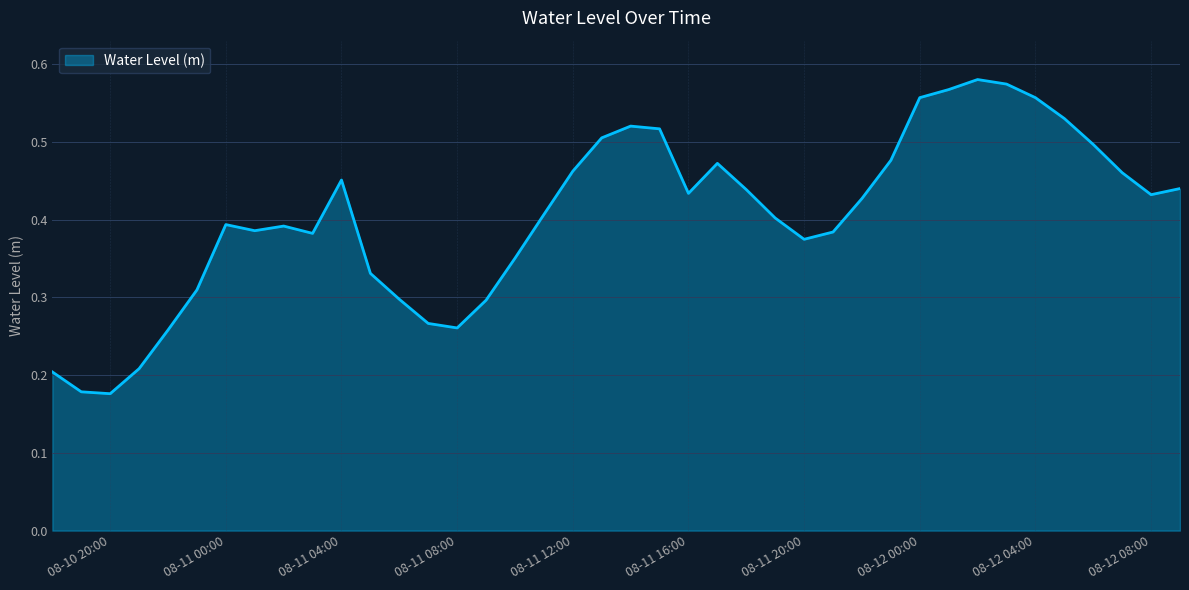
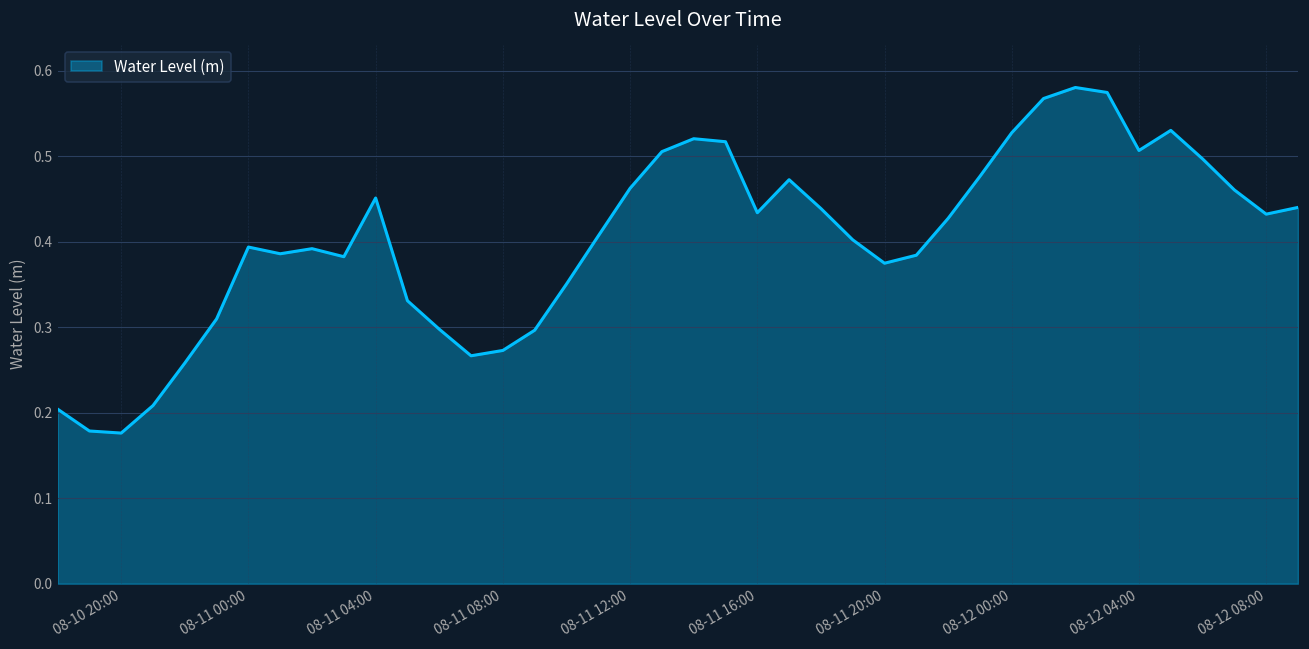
08-11 08:00: 0.26 -> 0.27
08-12 00:00: 0.56 -> 0.53
08-12 04:00: 0.56 -> 0.51
